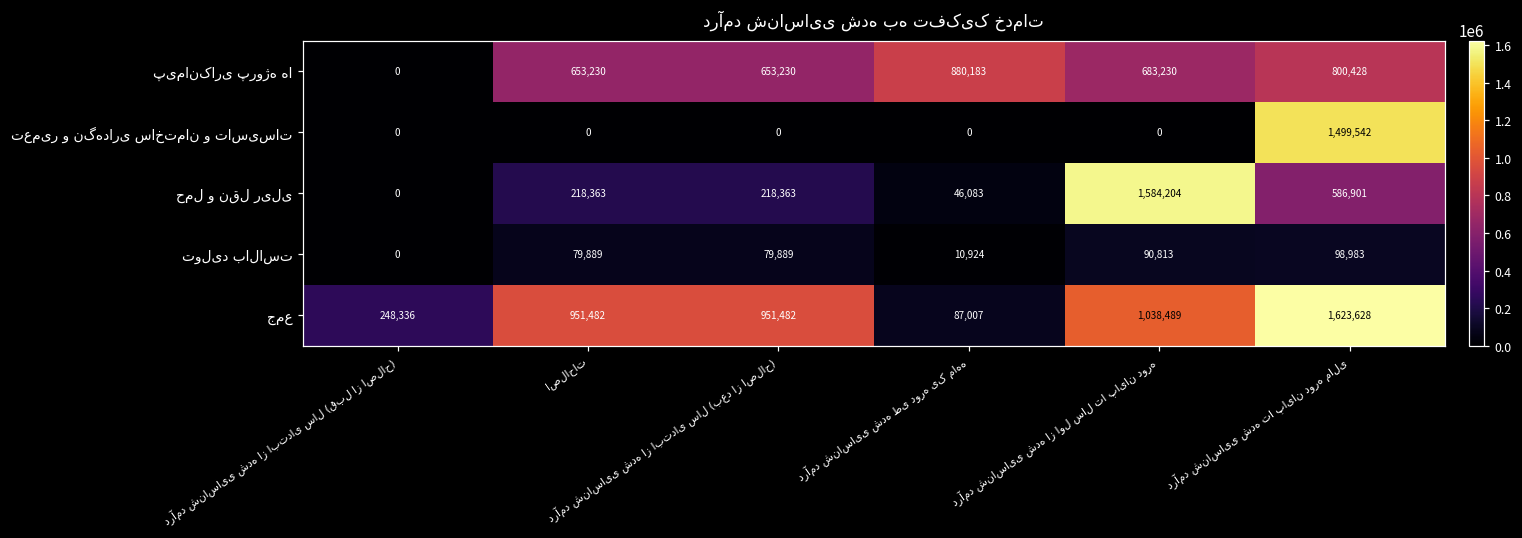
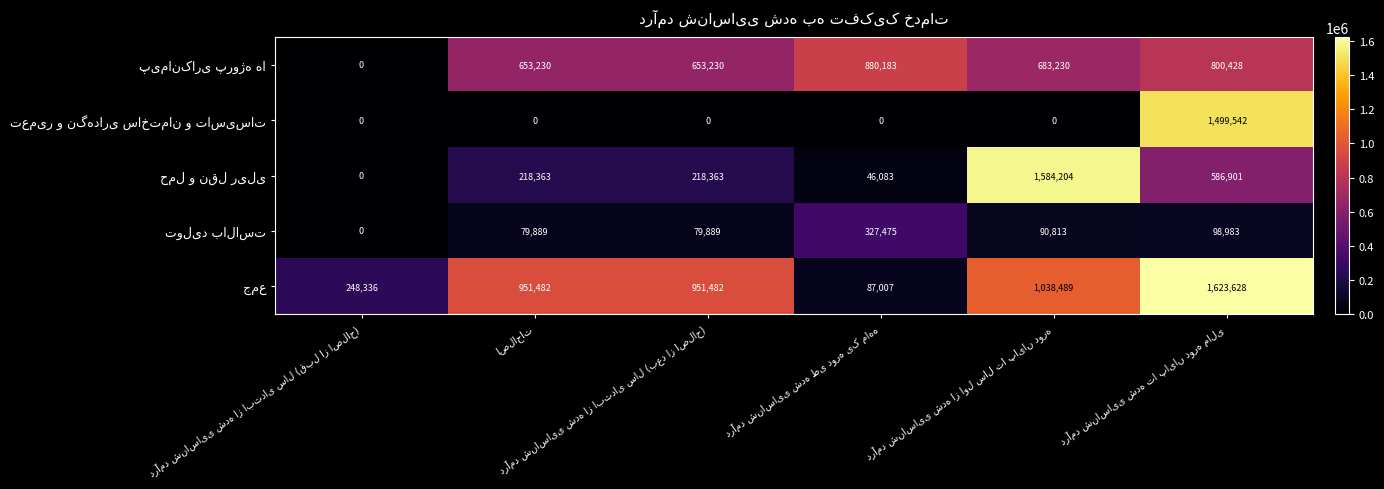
تولید بالاست, درآمد شناسایی شده طی دوره یک ماهه: 10,924 -> 327,475
